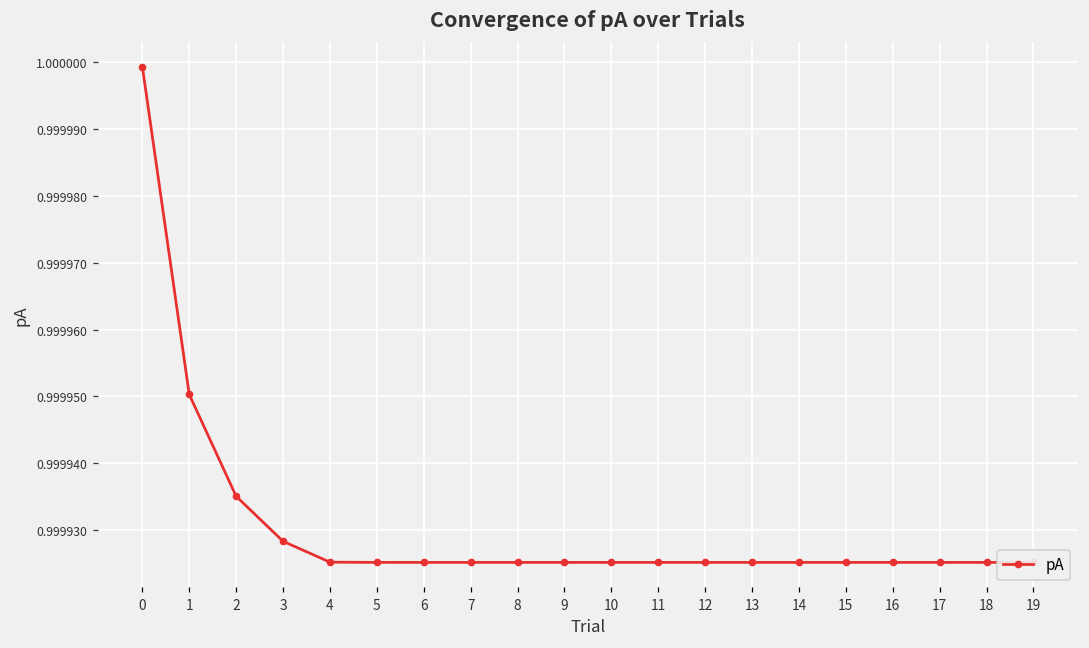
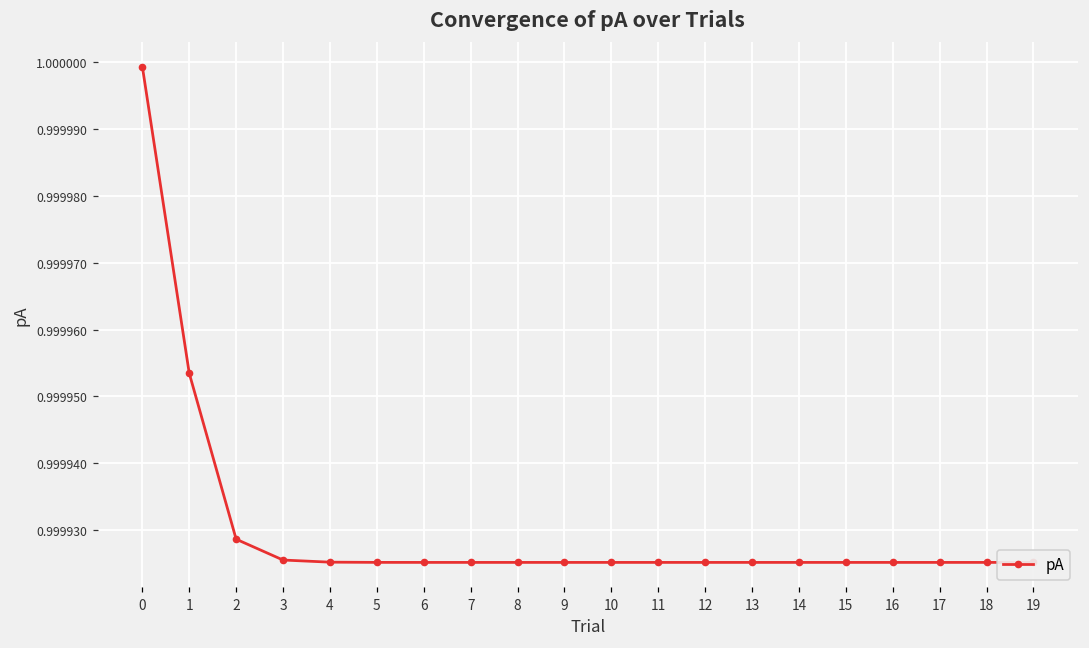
1: 0.999950 -> 0.999953
2: 0.999935 -> 0.999929
3: 0.999928 -> 0.999926
